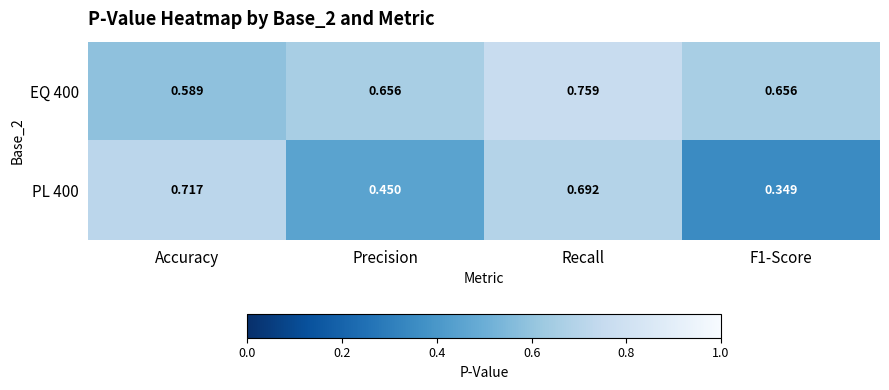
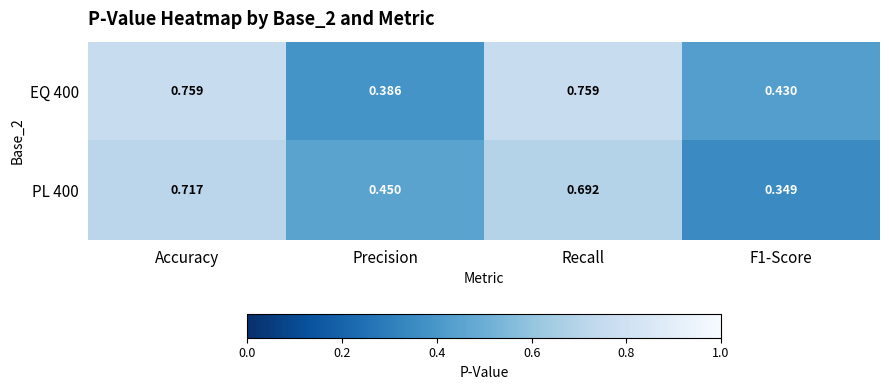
EQ 400, Accuracy: 0.589 -> 0.759
EQ 400, Precision: 0.656 -> 0.386
EQ 400, F1-Score: 0.656 -> 0.430
